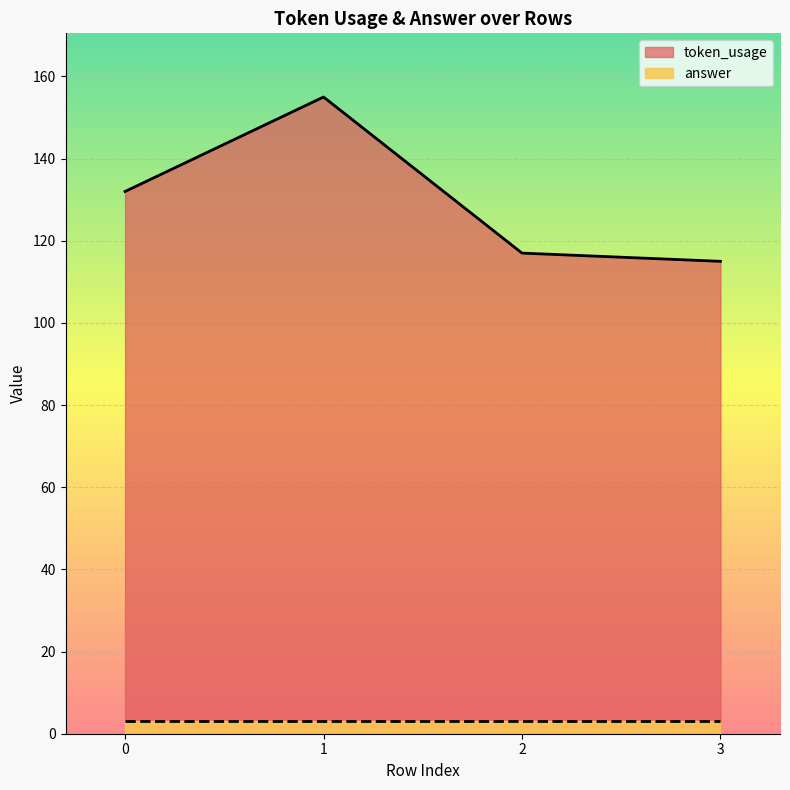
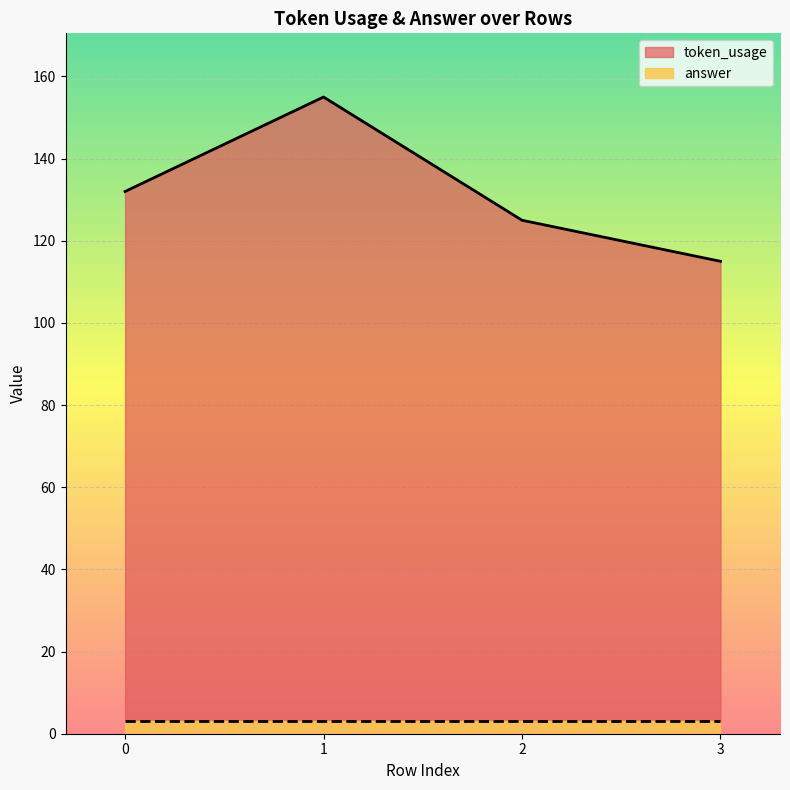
token_usage, 2: 117 -> 125
